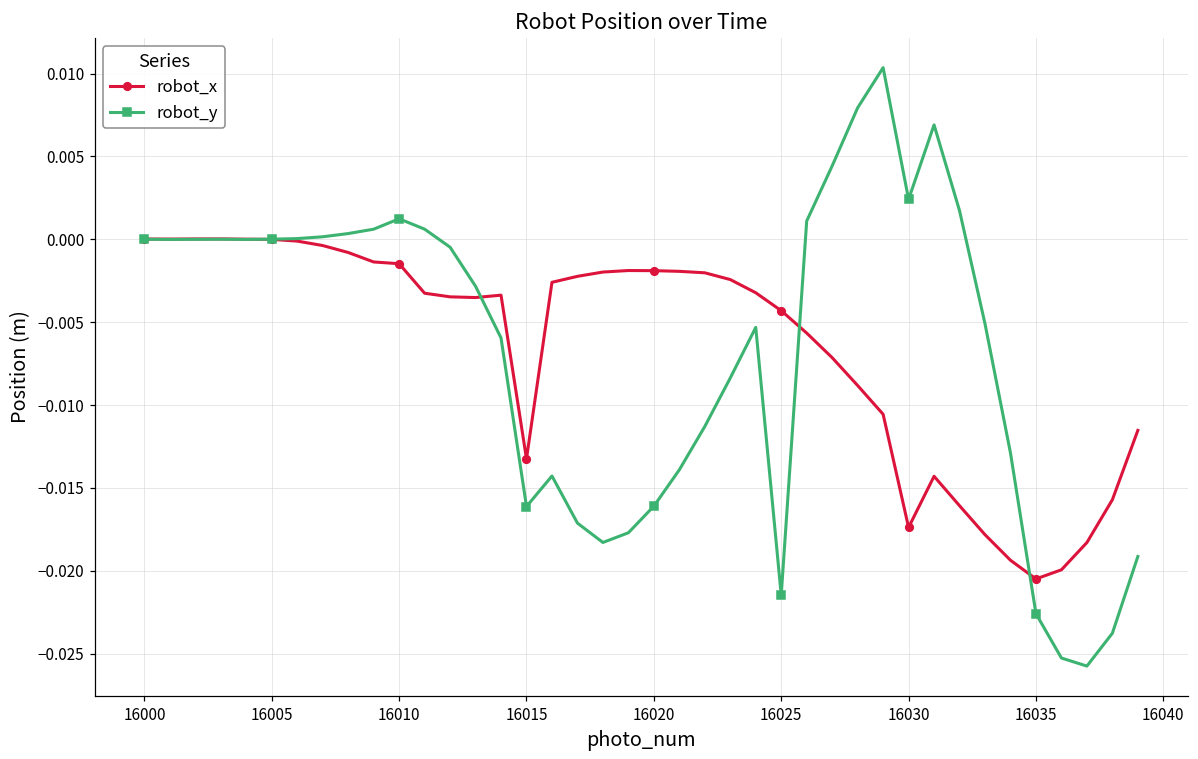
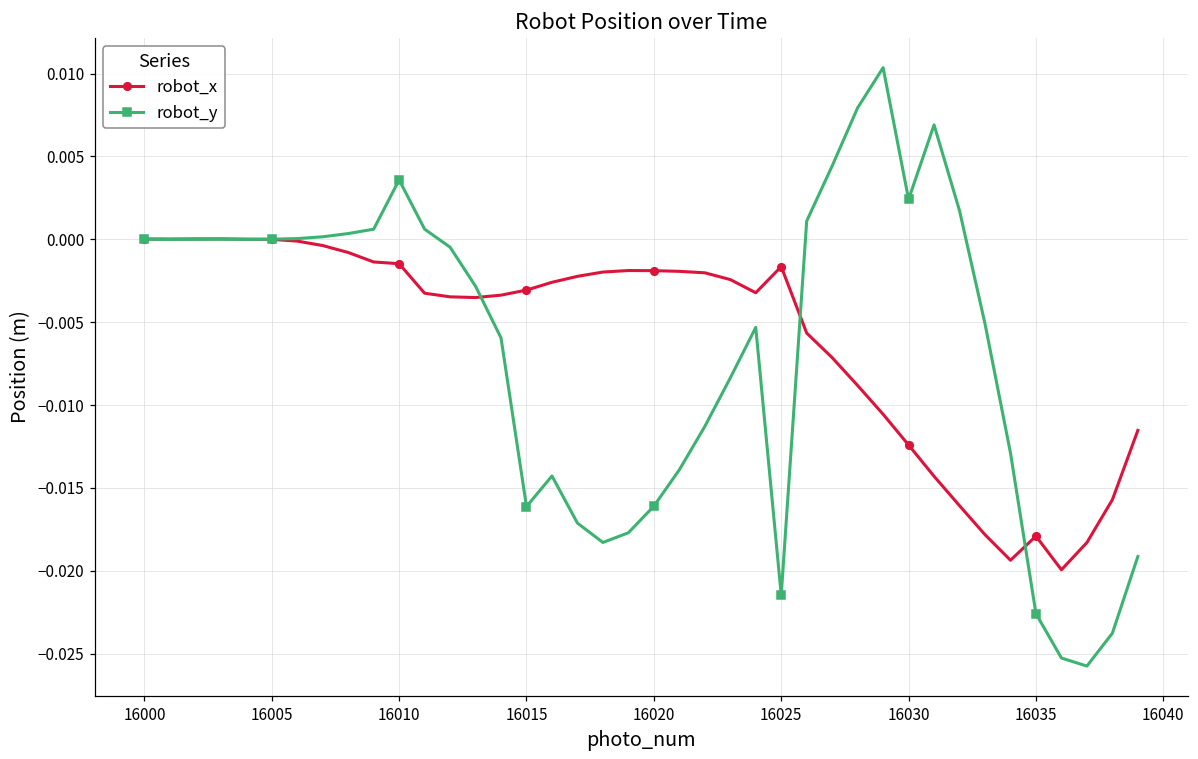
robot_y, 16010: 0.0012 -> 0.0036
robot_x, 16015: -0.0132 -> -0.0031
robot_x, 16025: -0.0043 -> -0.0016
robot_x, 16030: -0.0174 -> -0.0124
robot_x, 16035: -0.0205 -> -0.0179
